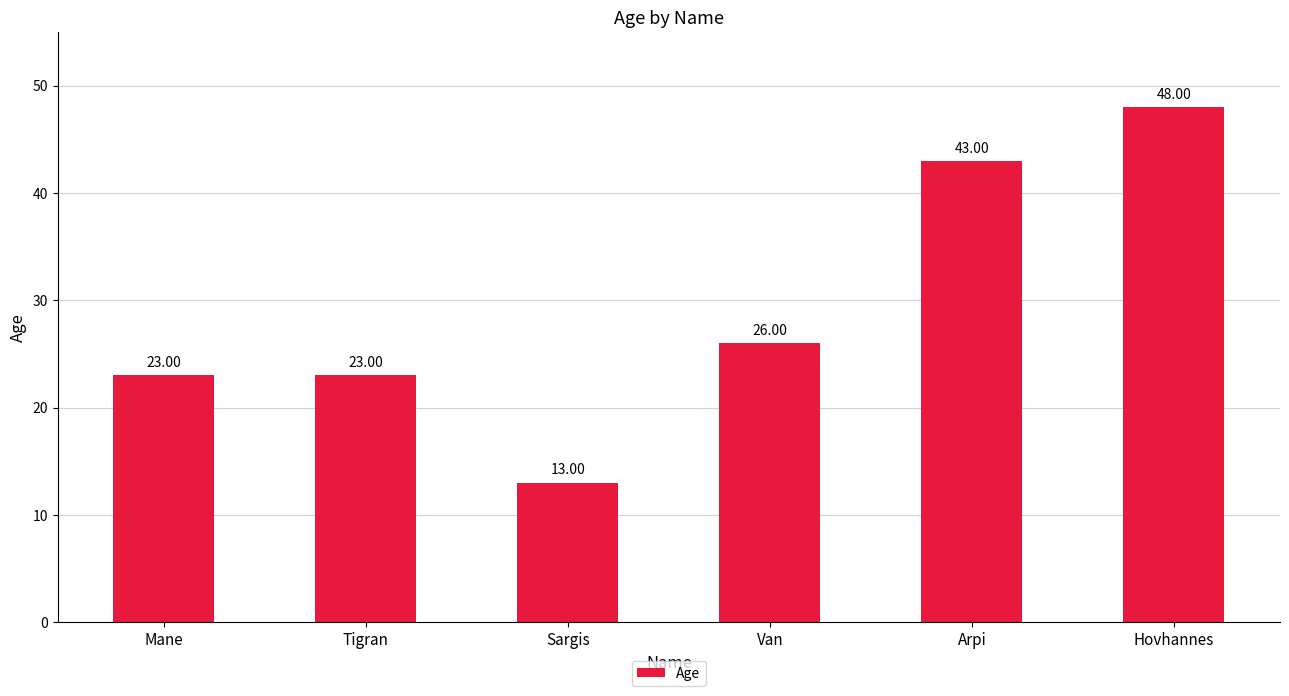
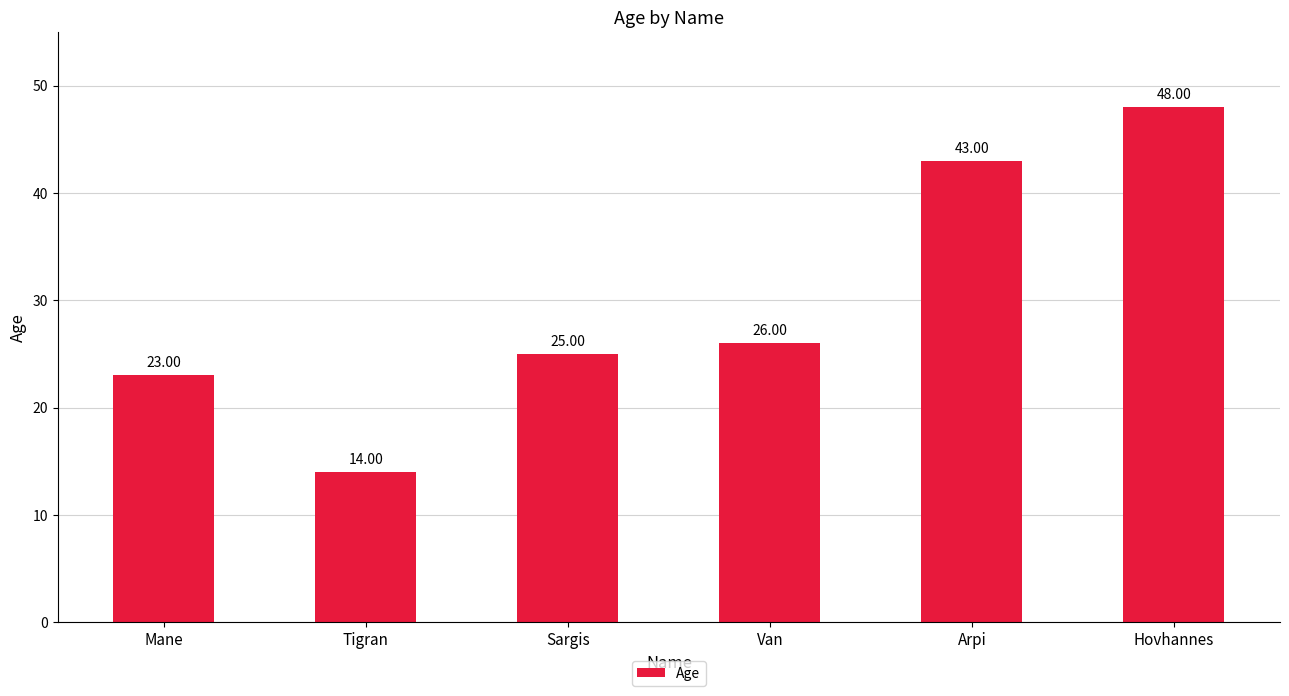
Tigran: 23.00 -> 14.00
Sargis: 13.00 -> 25.00
